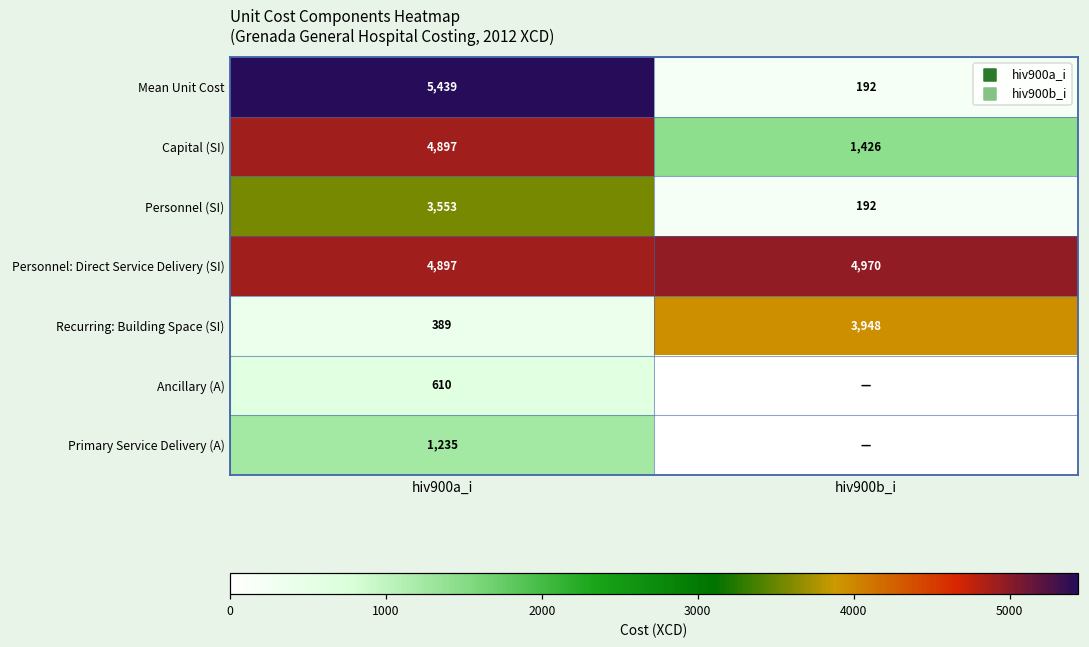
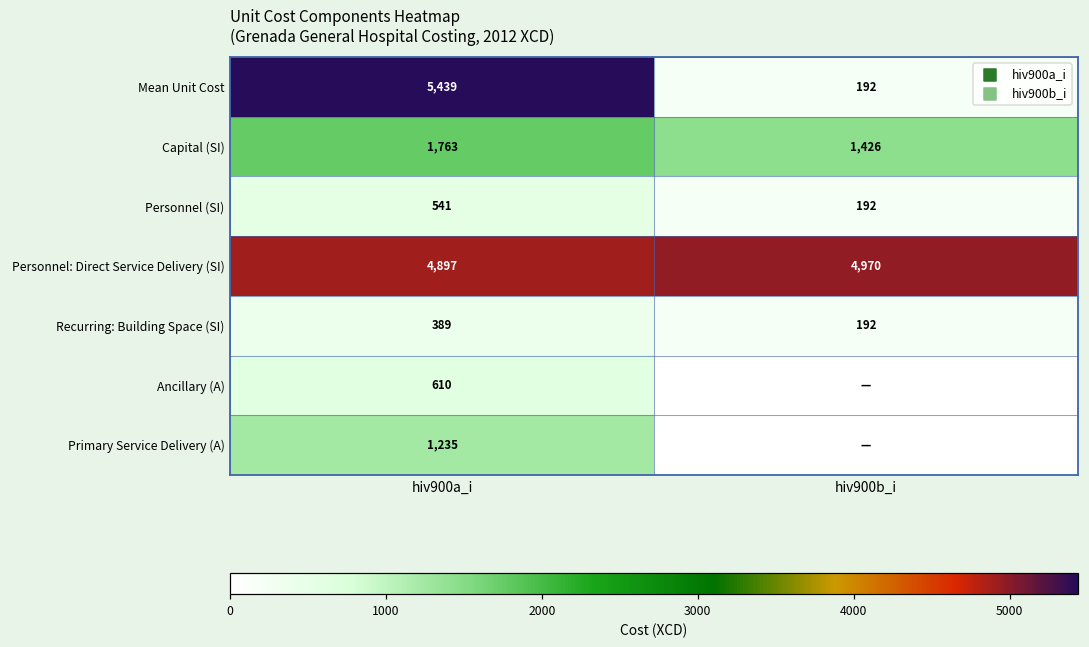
Capital (SI), hiv900a_i: 4,897 -> 1,763
Personnel (SI), hiv900a_i: 3,553 -> 541
Recurring: Building Space (SI), hiv900b_i: 3,948 -> 192
